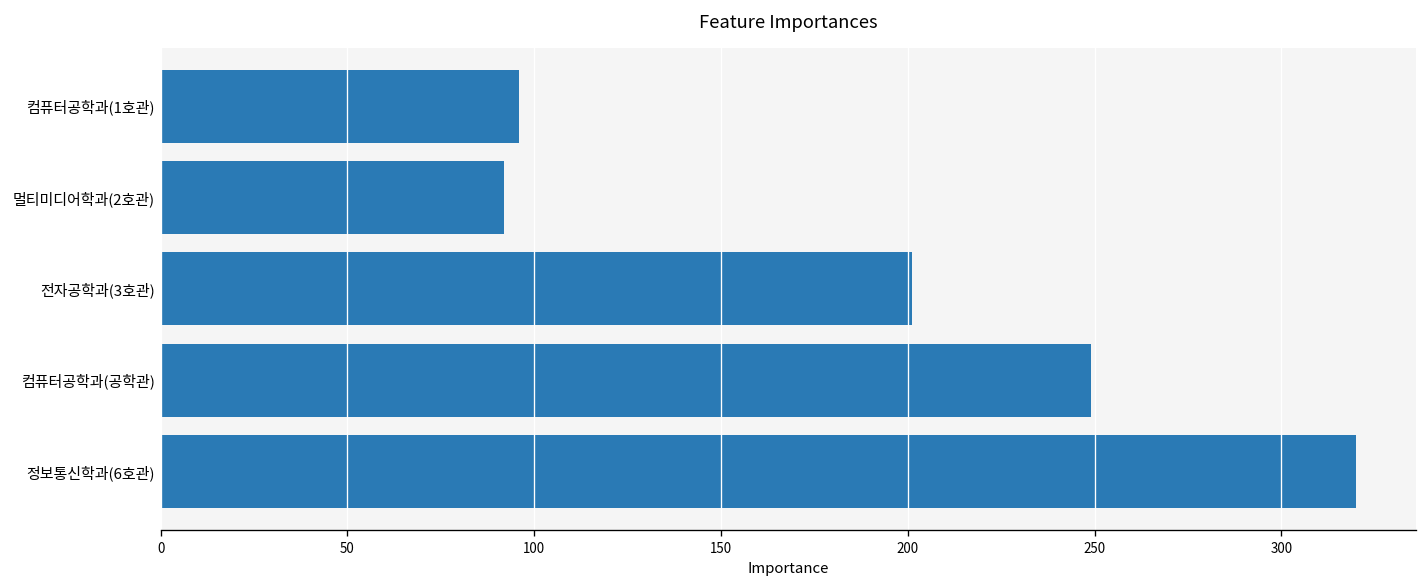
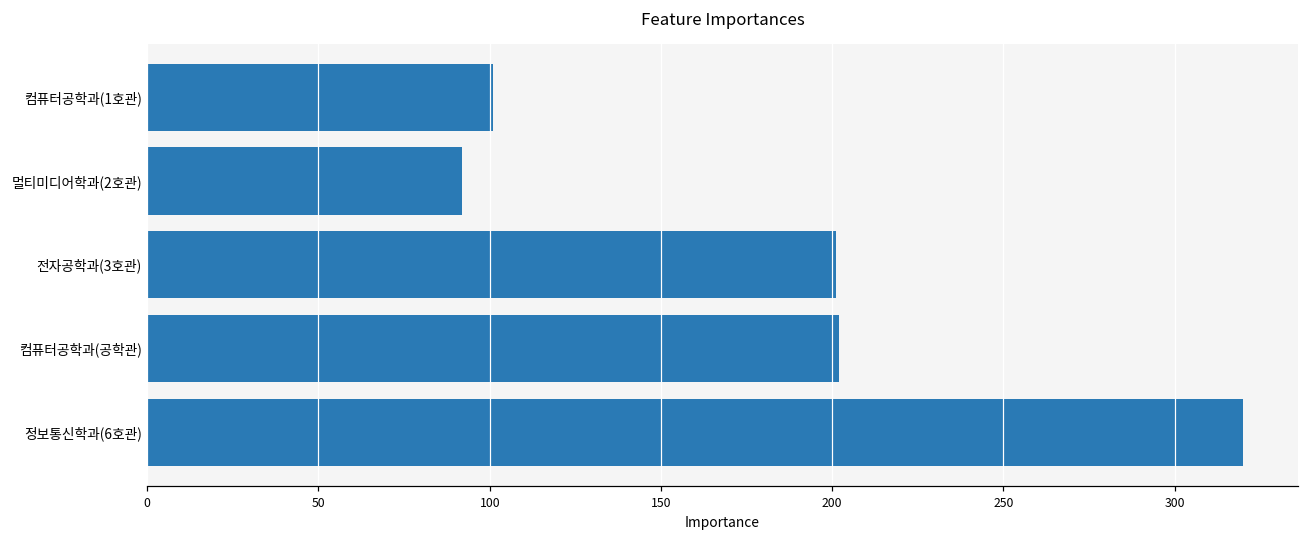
컴퓨터공학과(1호관): 96 -> 101
컴퓨터공학과(공학관): 249 -> 202
